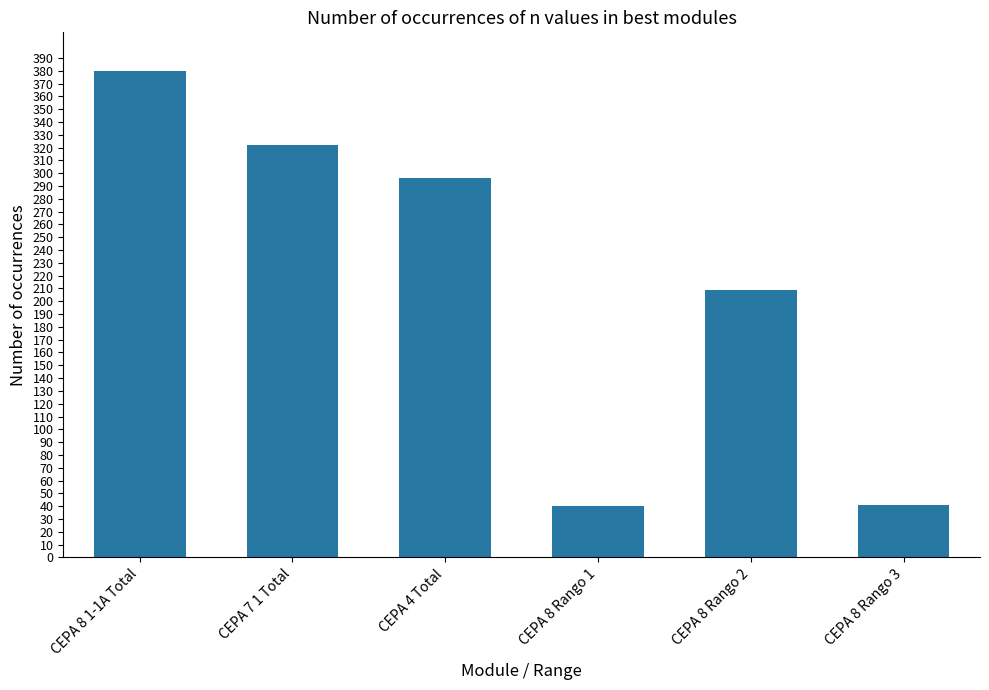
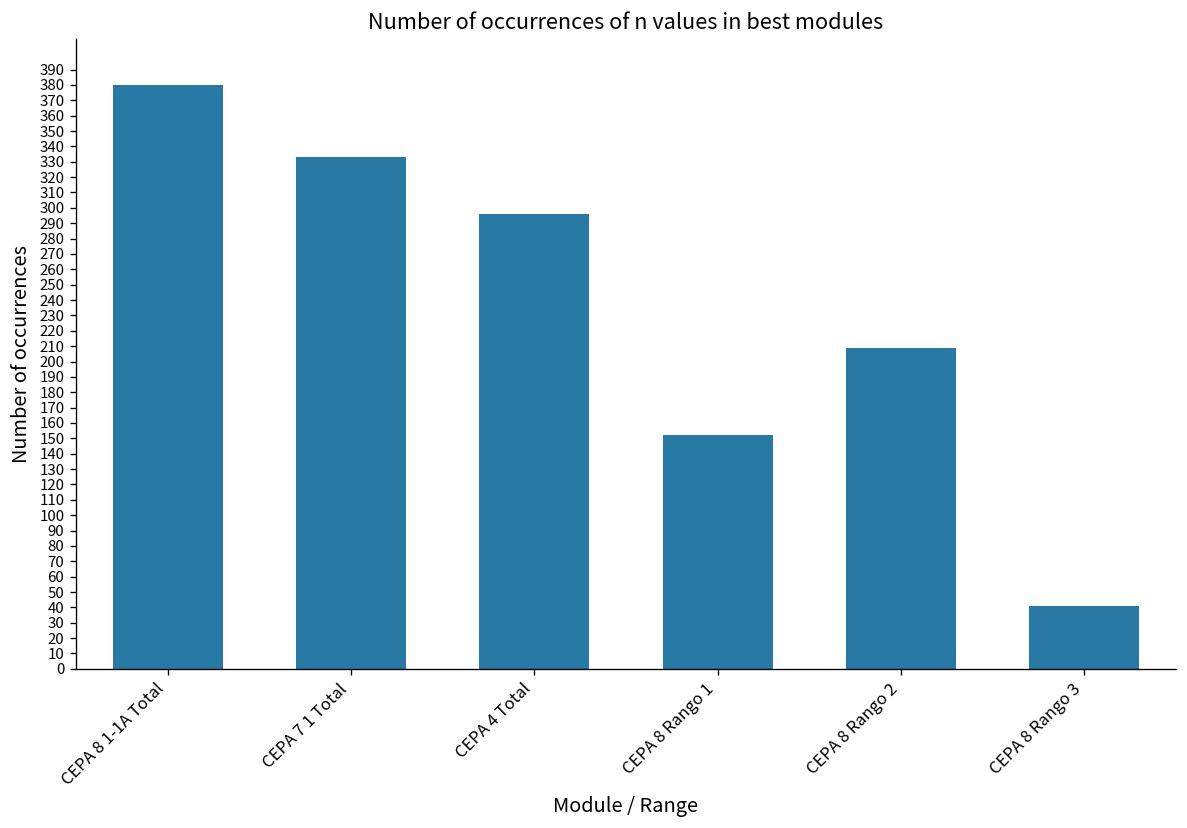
CEPA 7 1 Total: 322 -> 333
CEPA 8 Rango 1: 40 -> 152
